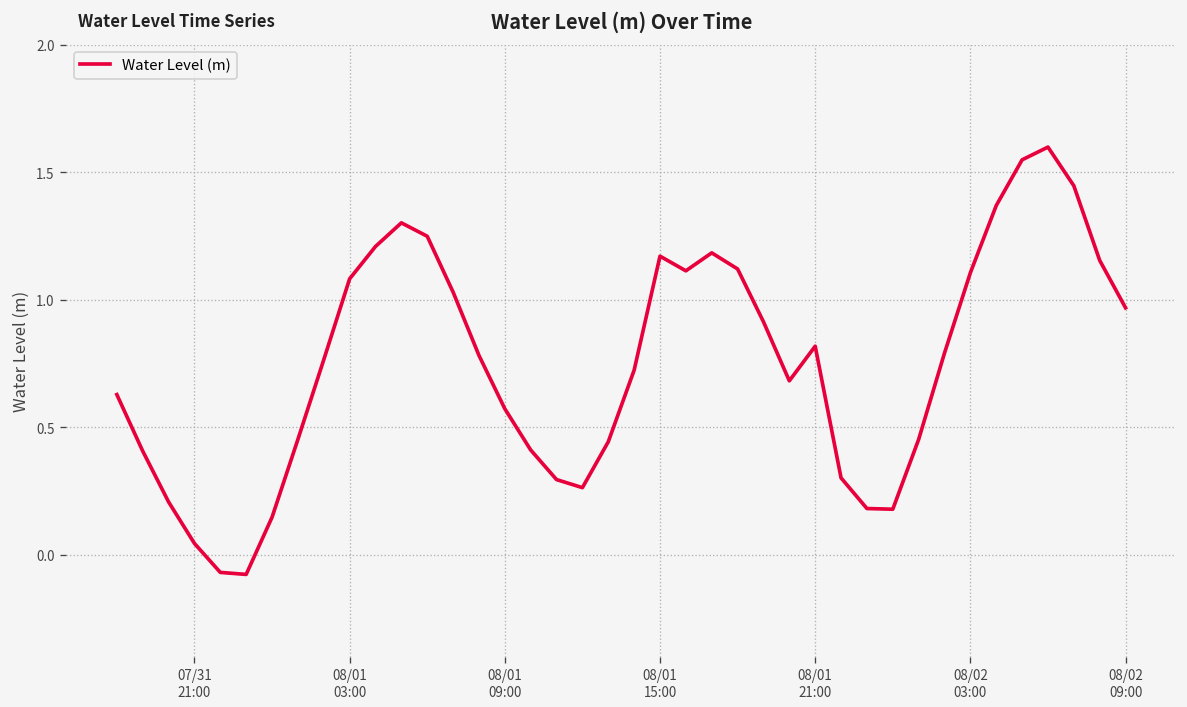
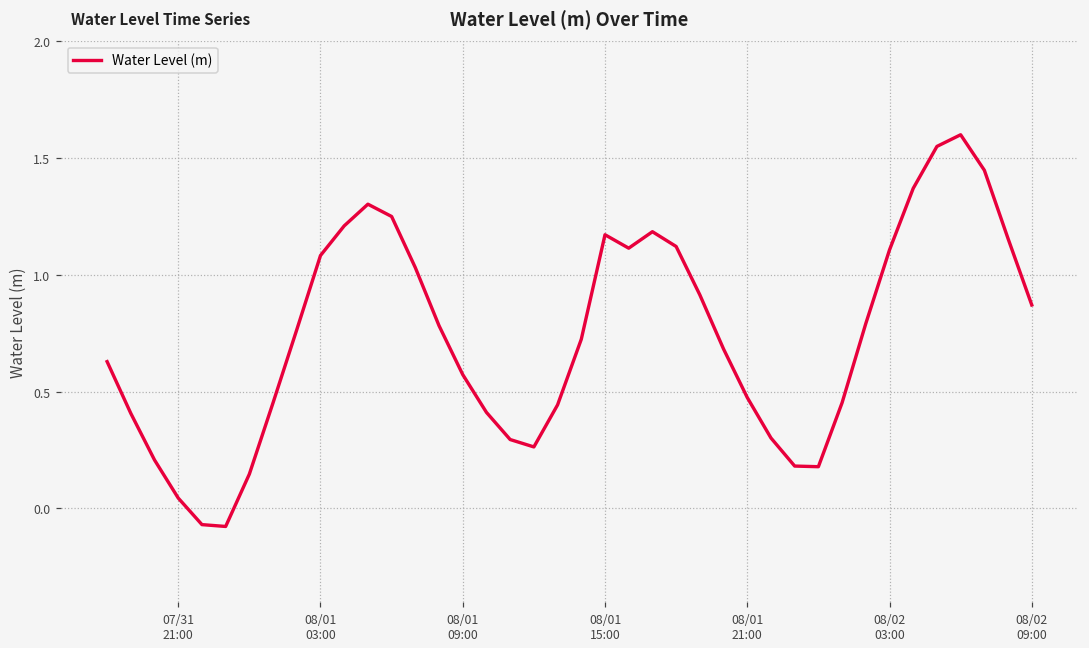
08/01 21:00: 0.82 -> 0.47
08/02 09:00: 0.97 -> 0.87
